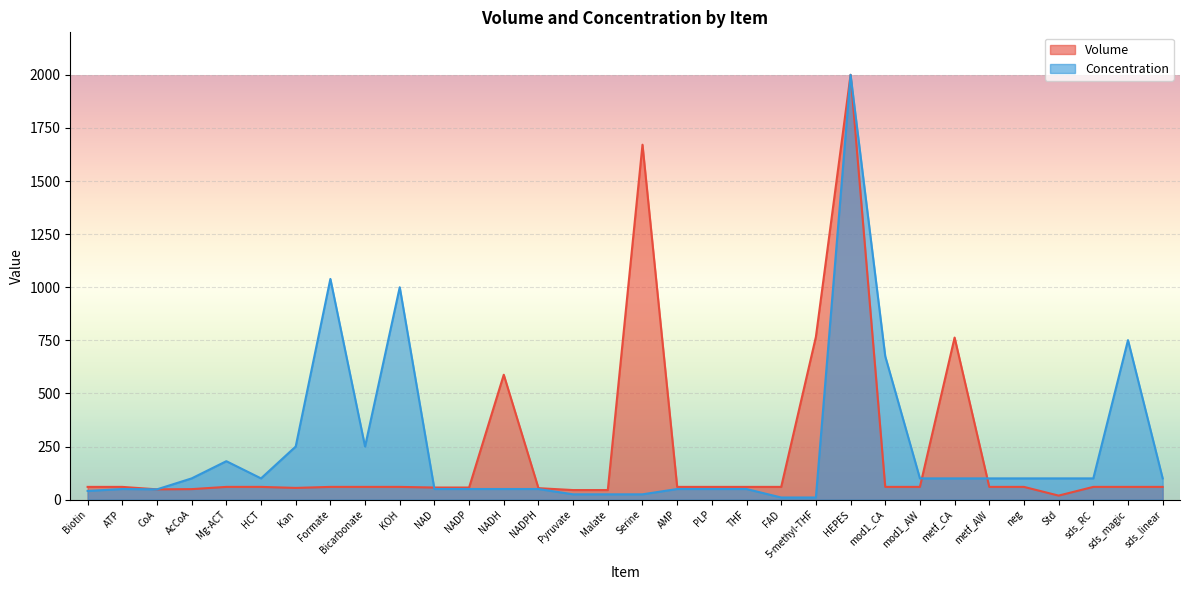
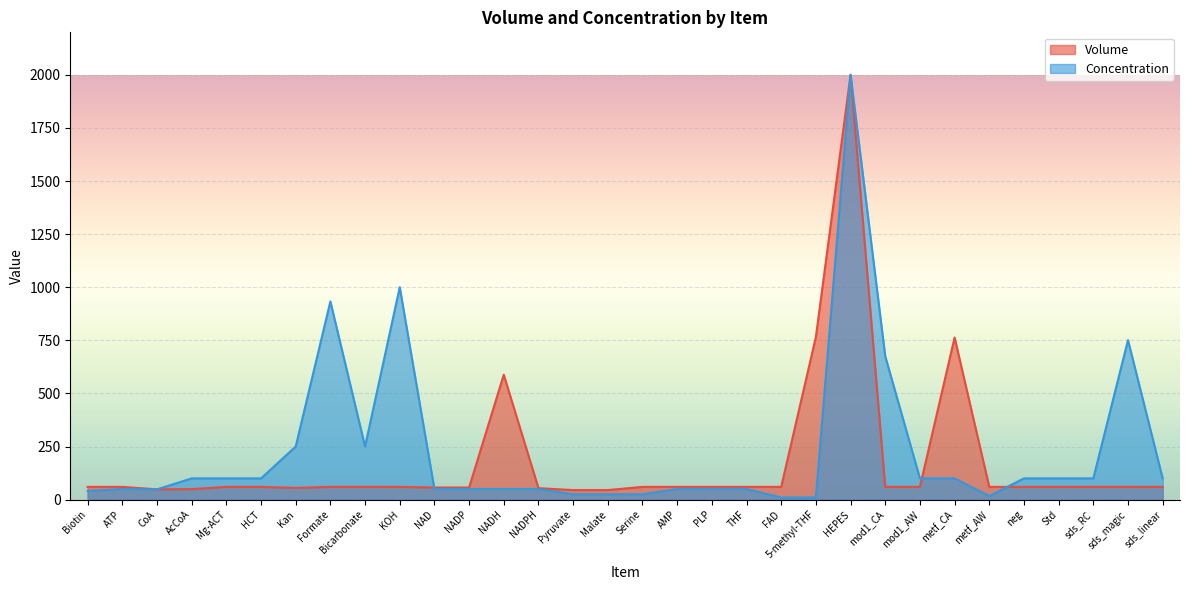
Concentration, Mg-ACT: 180 -> 100
Concentration, Formate: 1040 -> 930
Volume, Serine: 1670 -> 60
Concentration, metf_AW: 100 -> 20
Volume, Std: 20 -> 60
